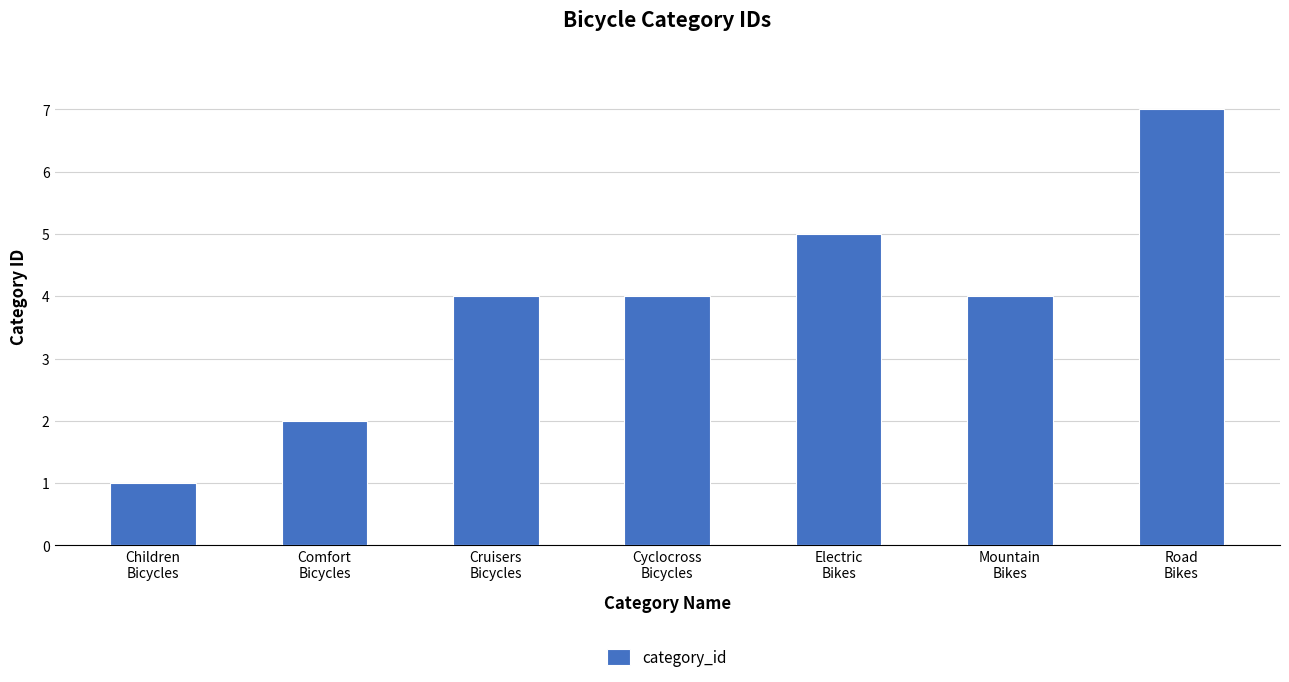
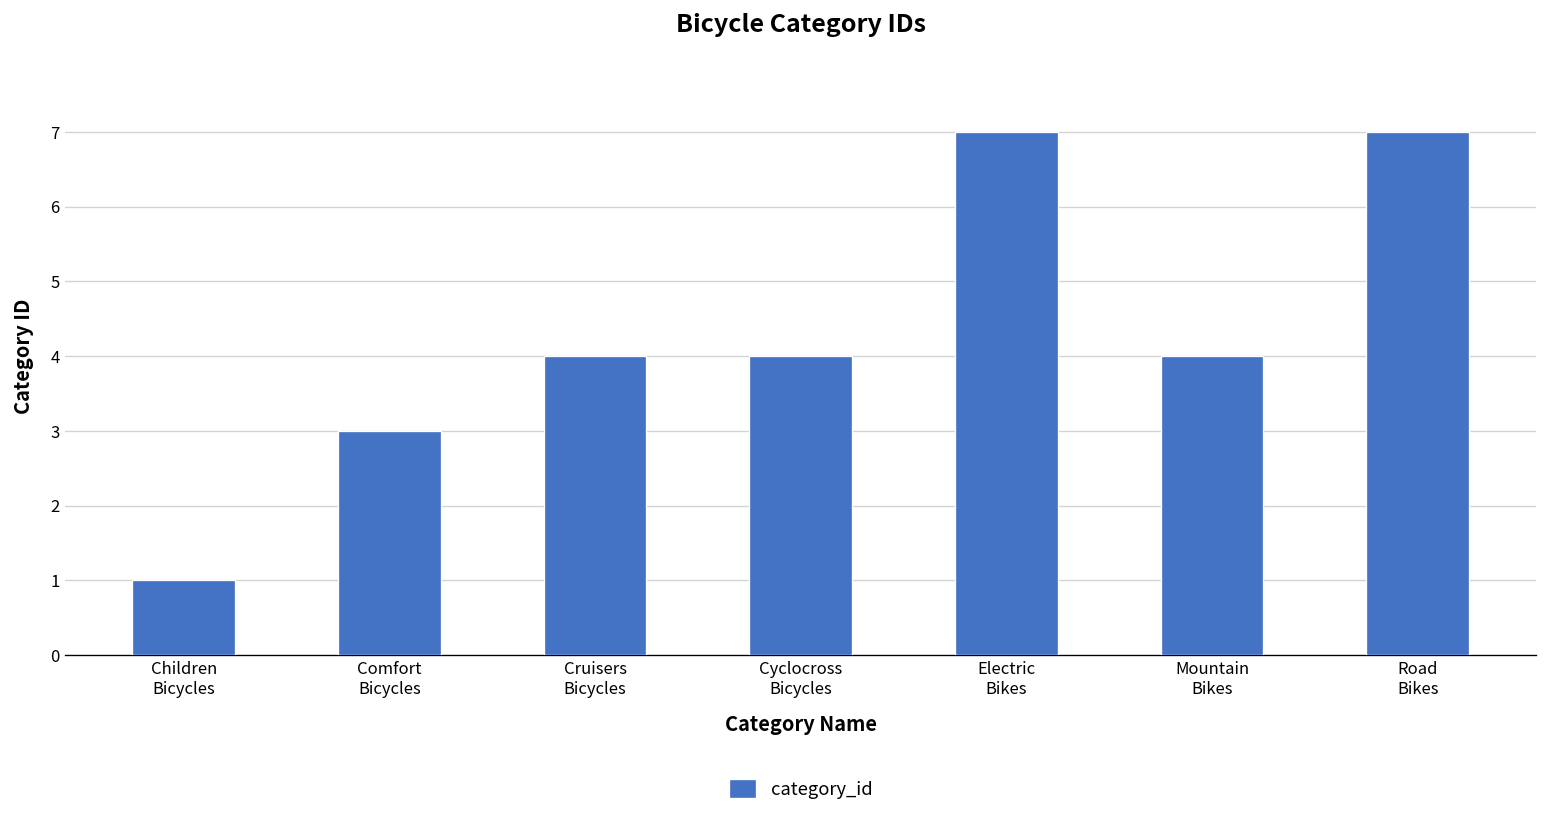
Comfort Bicycles: 2 -> 3
Electric Bikes: 5 -> 7
